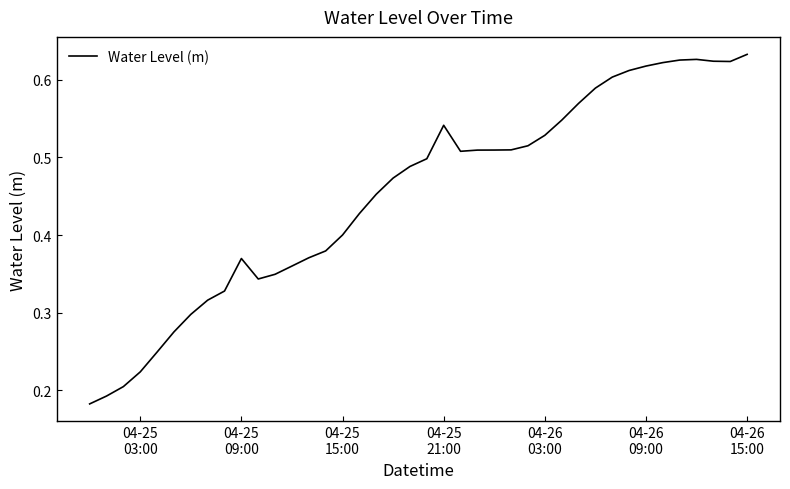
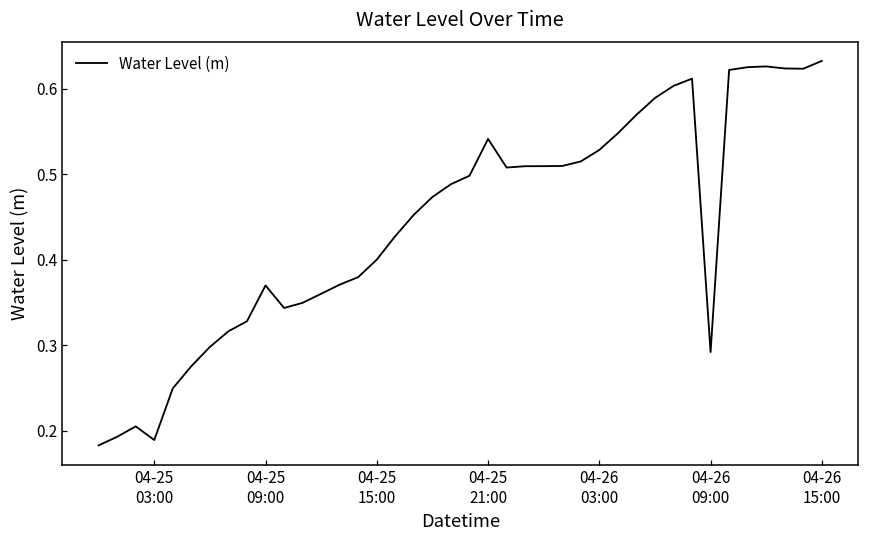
04-25 03:00: 0.22 -> 0.19
04-26 09:00: 0.62 -> 0.29
